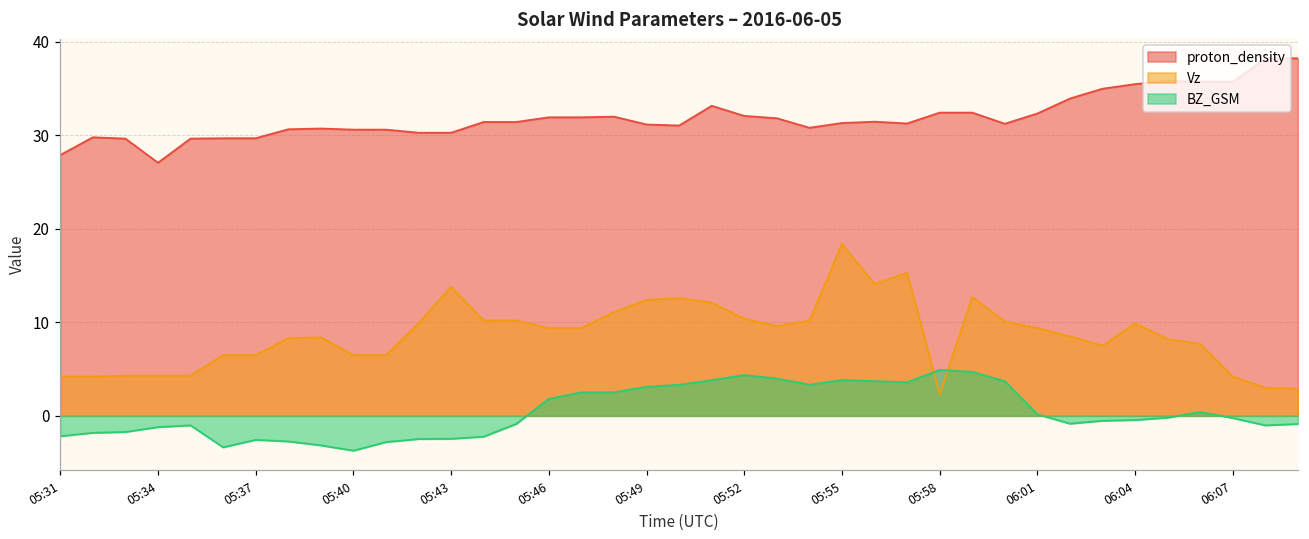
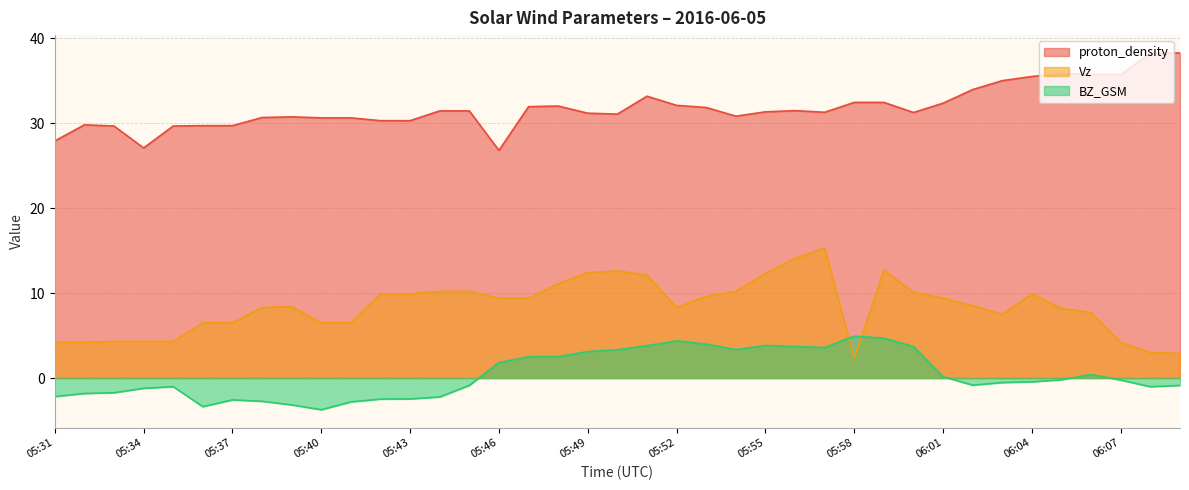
Vz, 05:43: 14 -> 10
proton_density, 05:46: 32 -> 27
Vz, 05:52: 10 -> 8
Vz, 05:55: 18 -> 12
